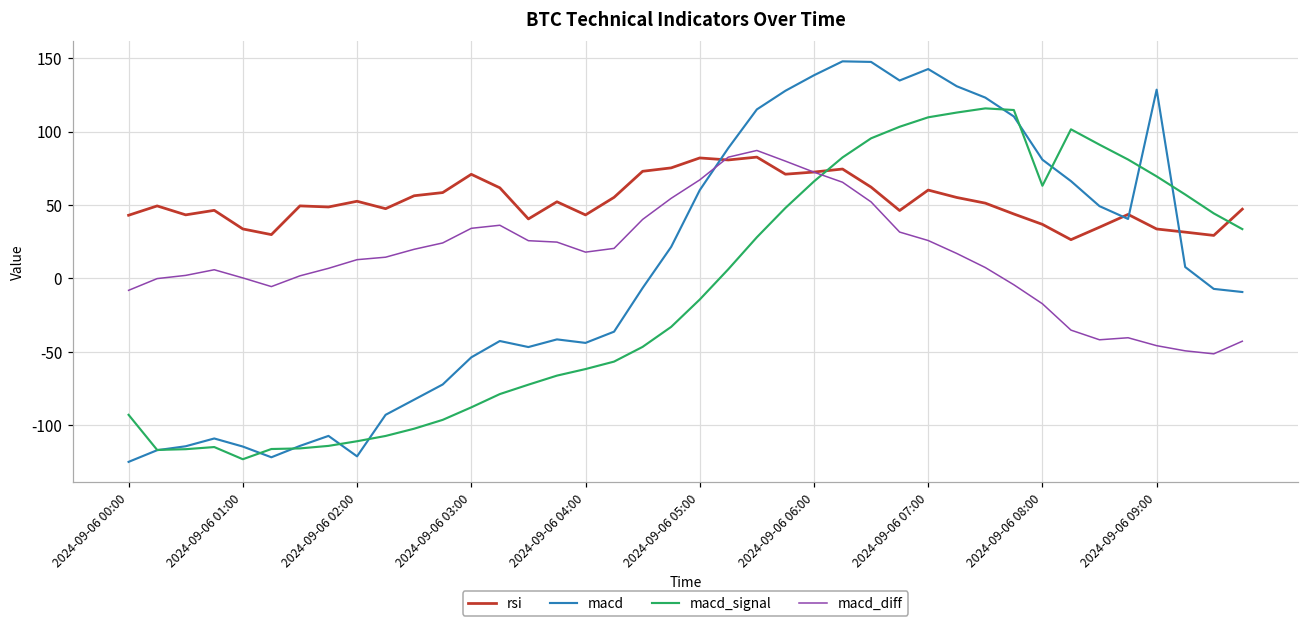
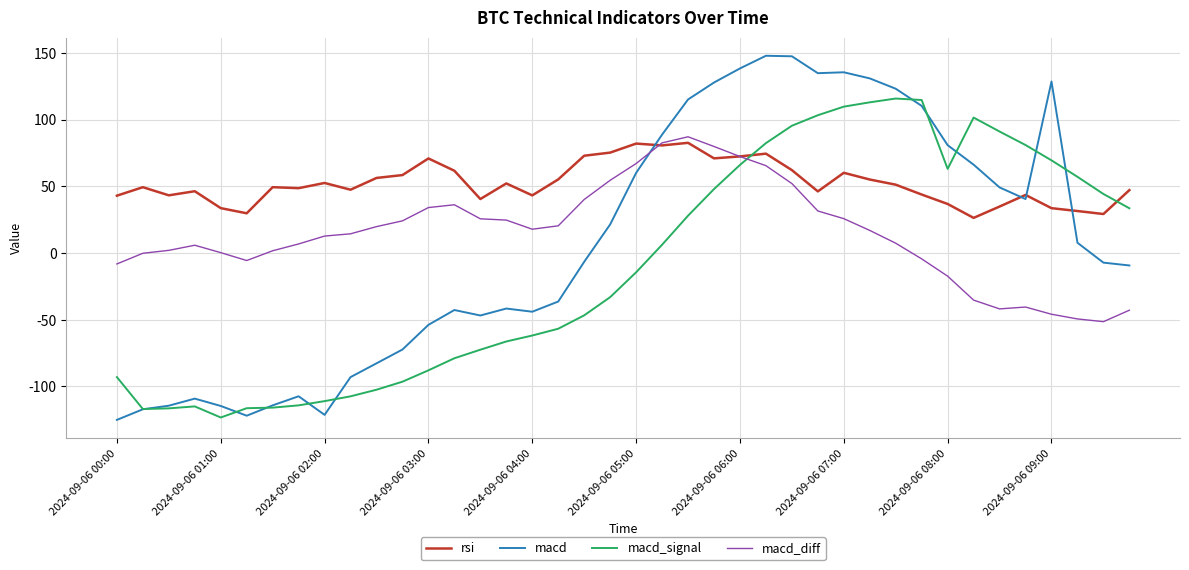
macd, 2024-09-06 07:00: 143 -> 136
